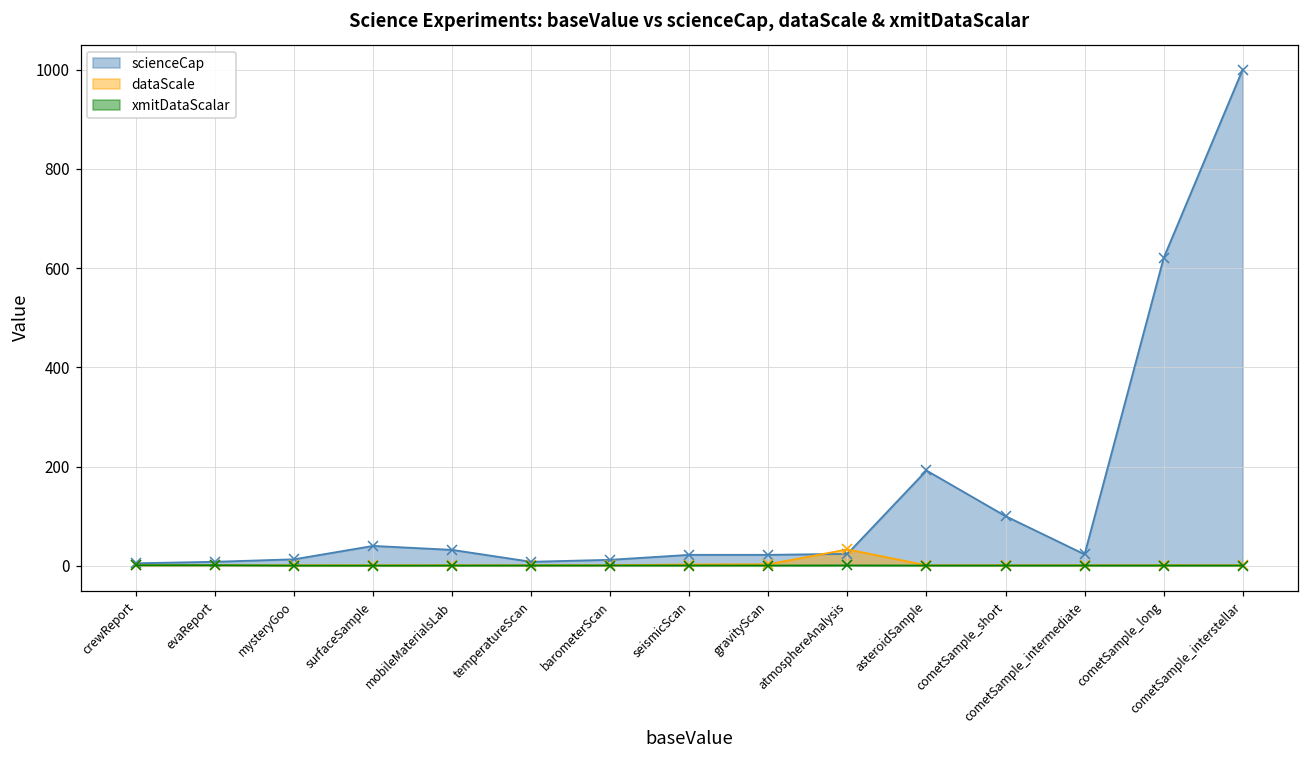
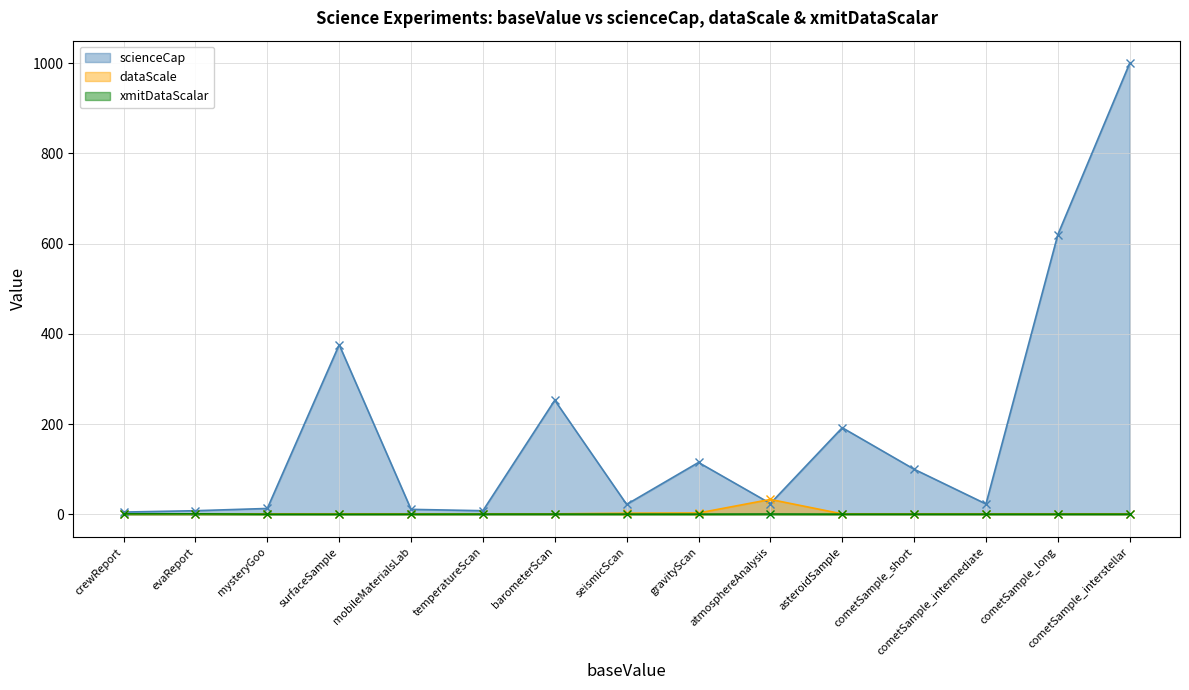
scienceCap, surfaceSample: 40 -> 380
scienceCap, mobileMaterialsLab: 30 -> 10
scienceCap, barometerScan: 10 -> 250
scienceCap, gravityScan: 20 -> 120
